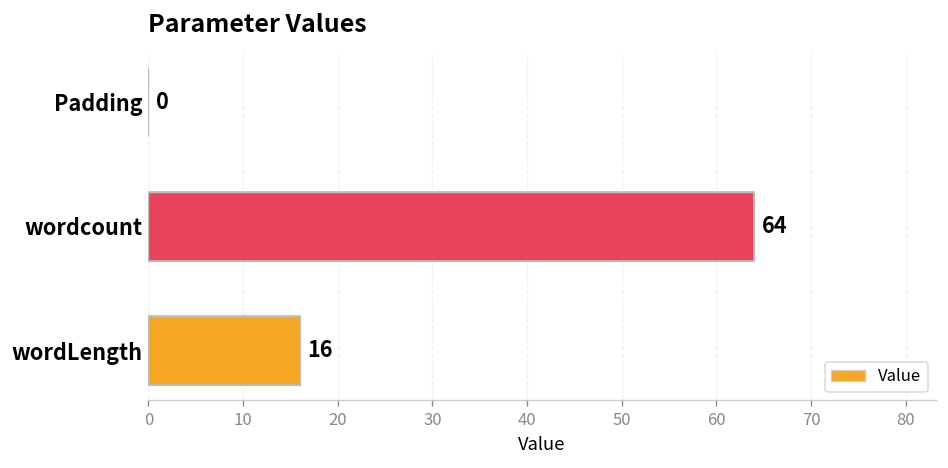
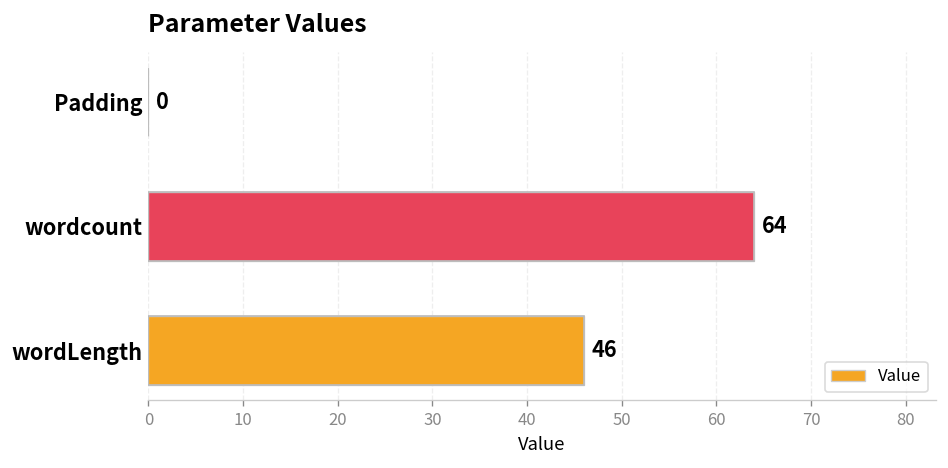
wordLength: 16 -> 46
